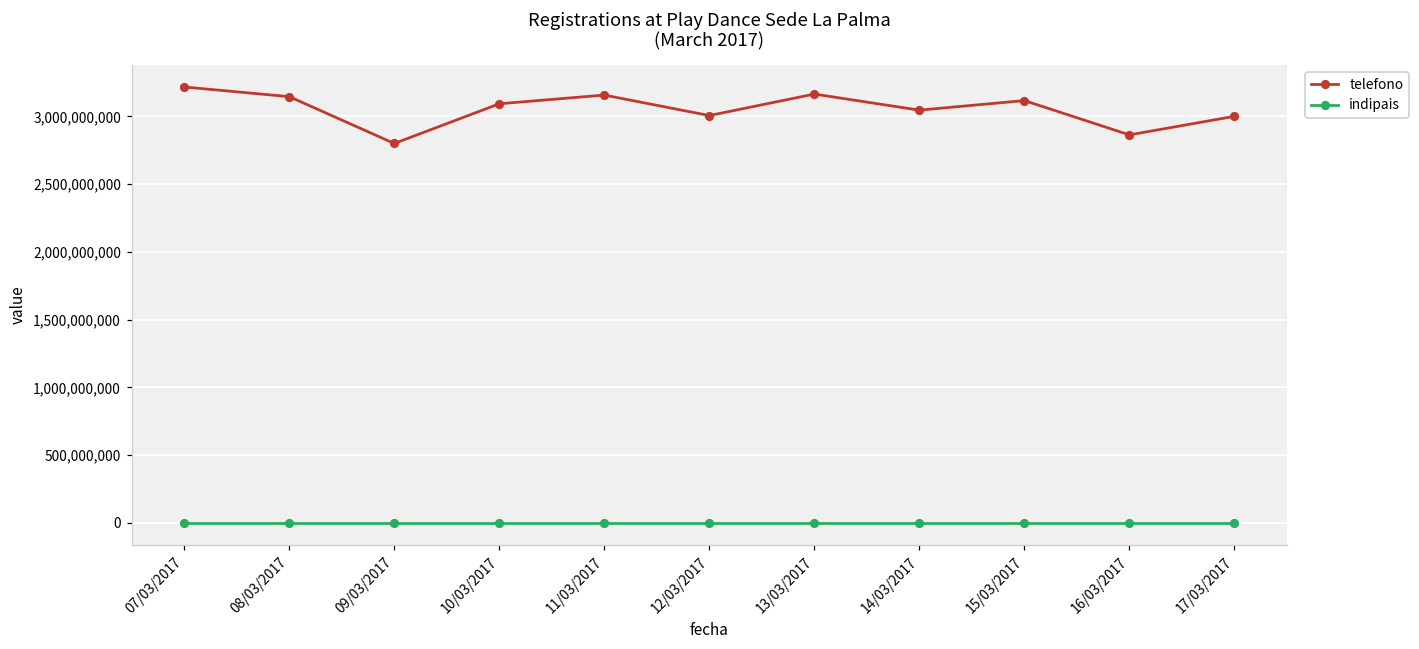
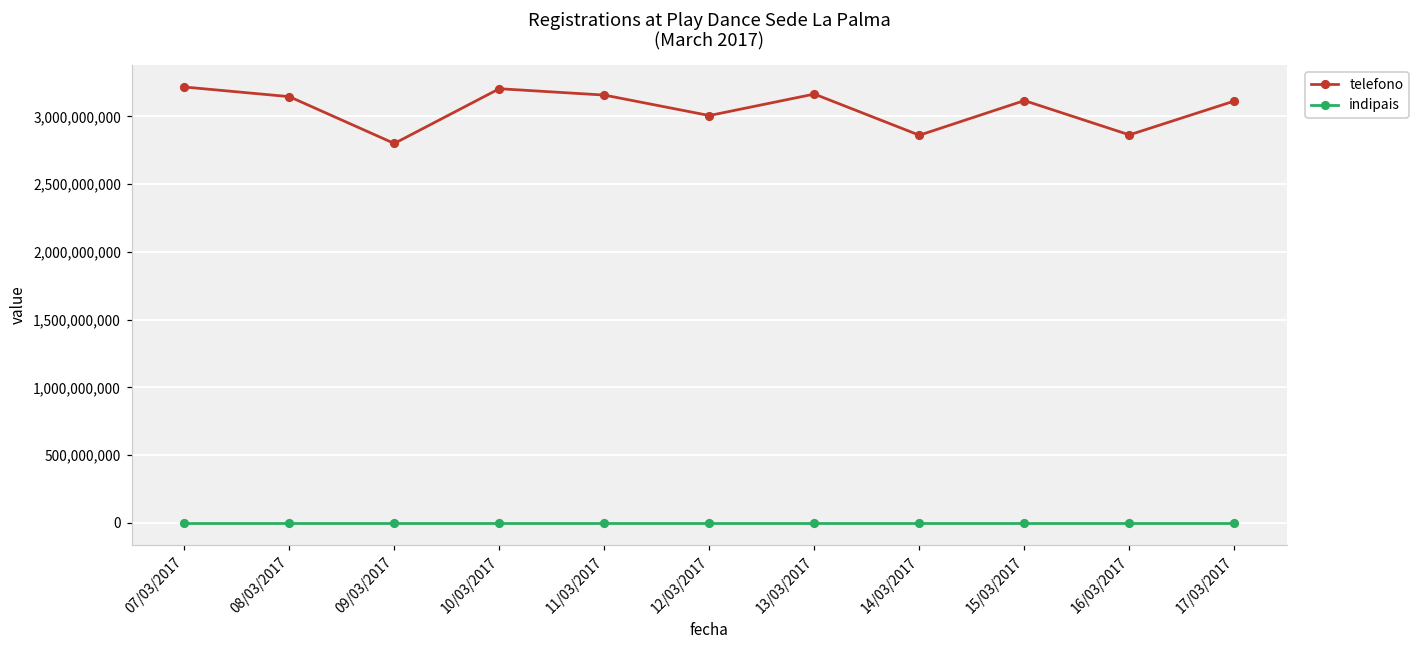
telefono, 10/03/2017: 3,090,000,000 -> 3,200,000,000
telefono, 14/03/2017: 3,050,000,000 -> 2,860,000,000
telefono, 17/03/2017: 3,000,000,000 -> 3,110,000,000
